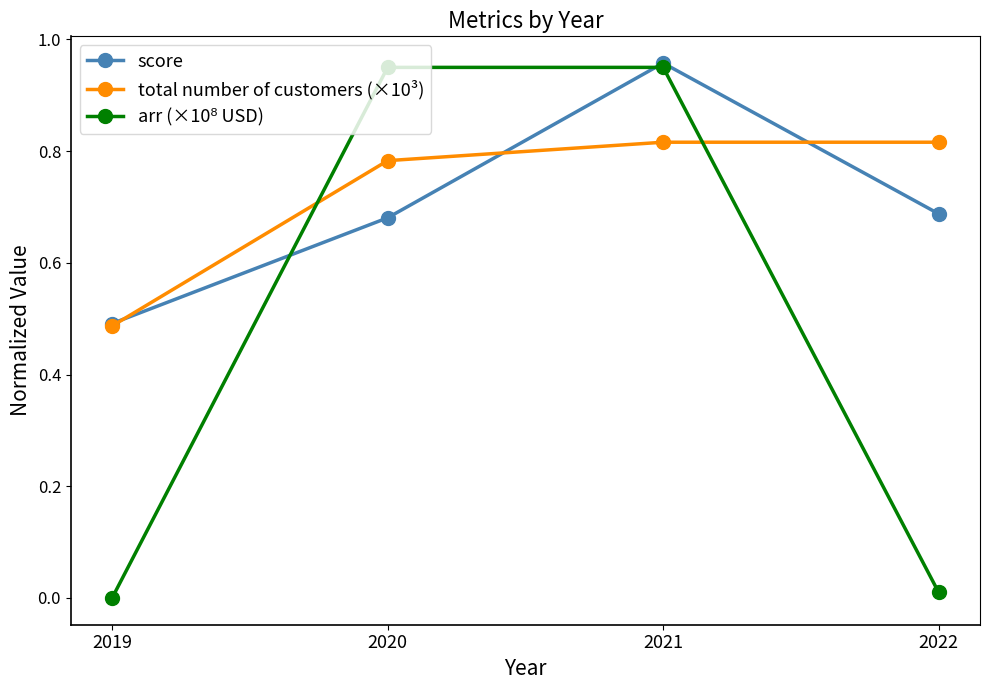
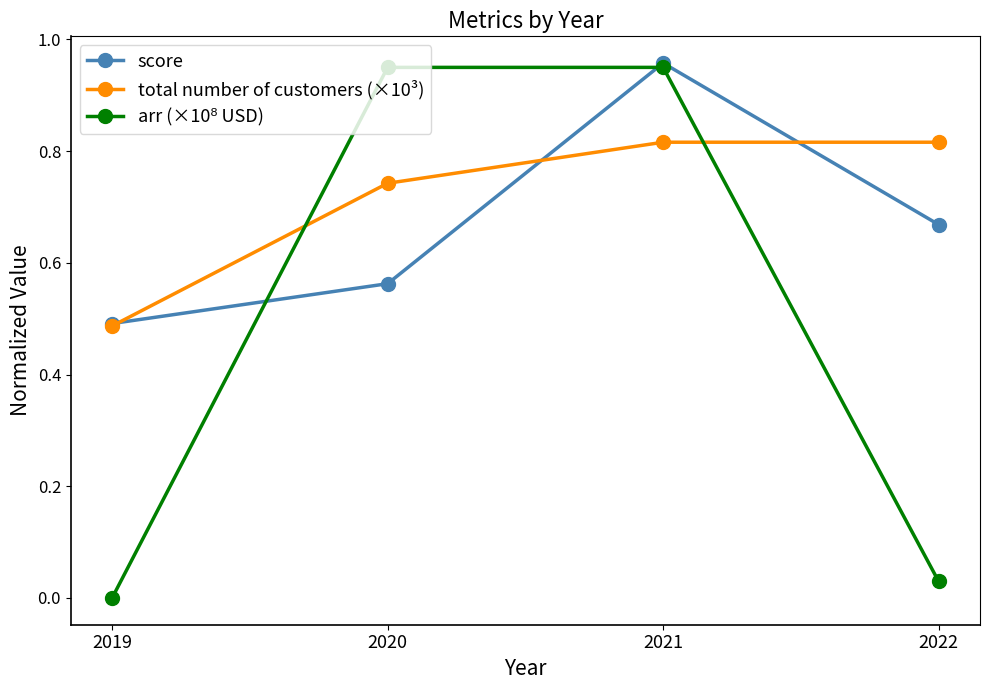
score, 2020: 0.68 -> 0.56
total number of customers (×10³), 2020: 0.78 -> 0.74
score, 2022: 0.69 -> 0.67
arr (×10⁸ USD), 2022: 0.01 -> 0.03
